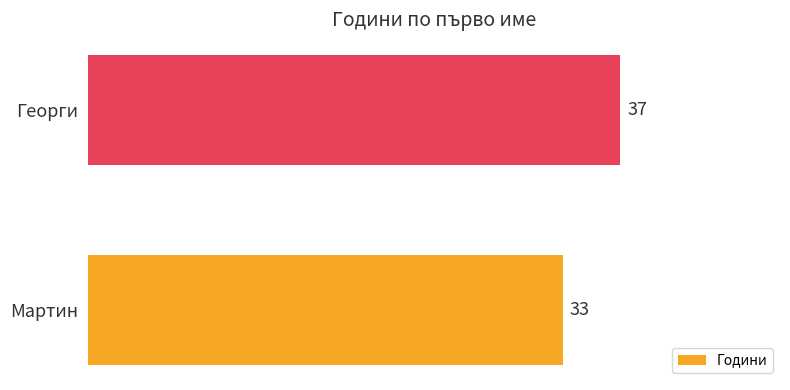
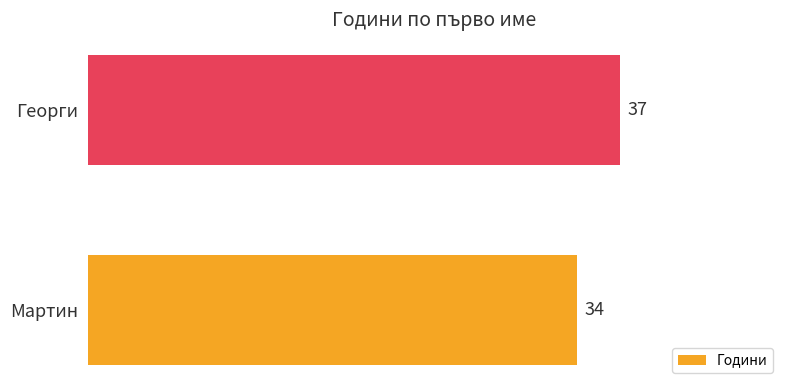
Мартин: 33 -> 34
